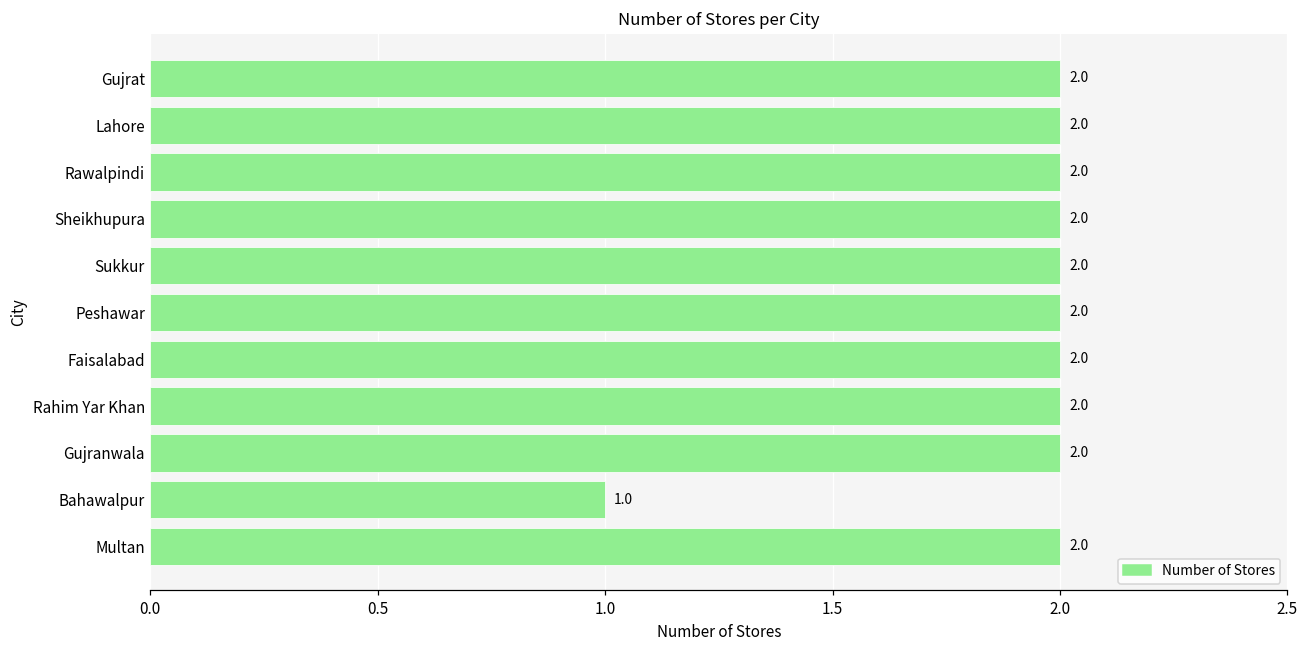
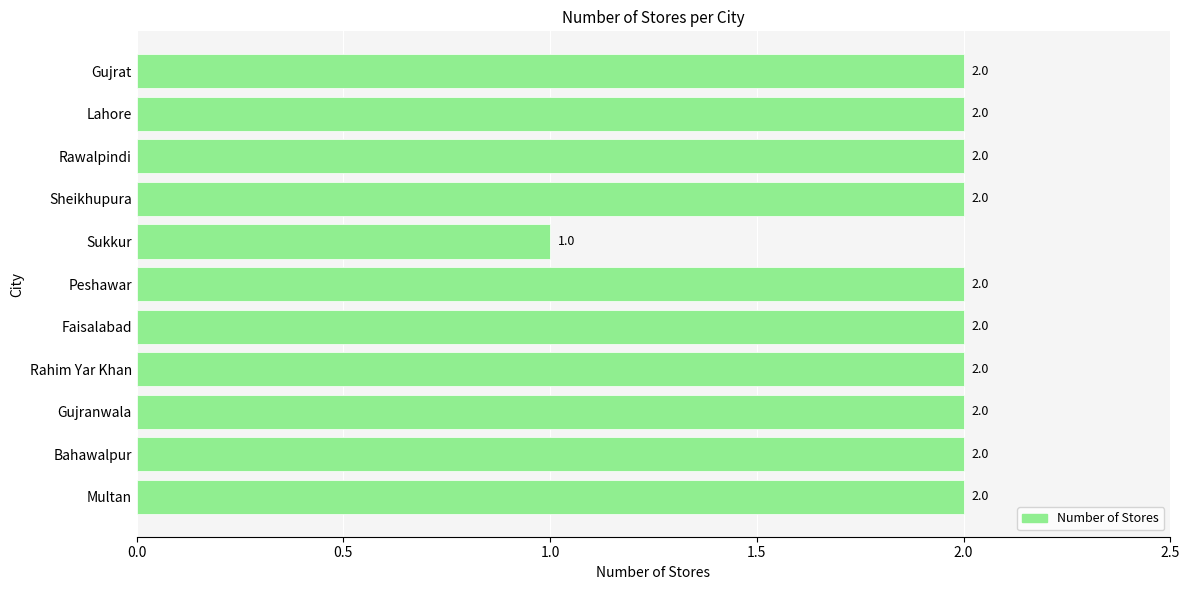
Sukkur: 2.0 -> 1.0
Bahawalpur: 1.0 -> 2.0
